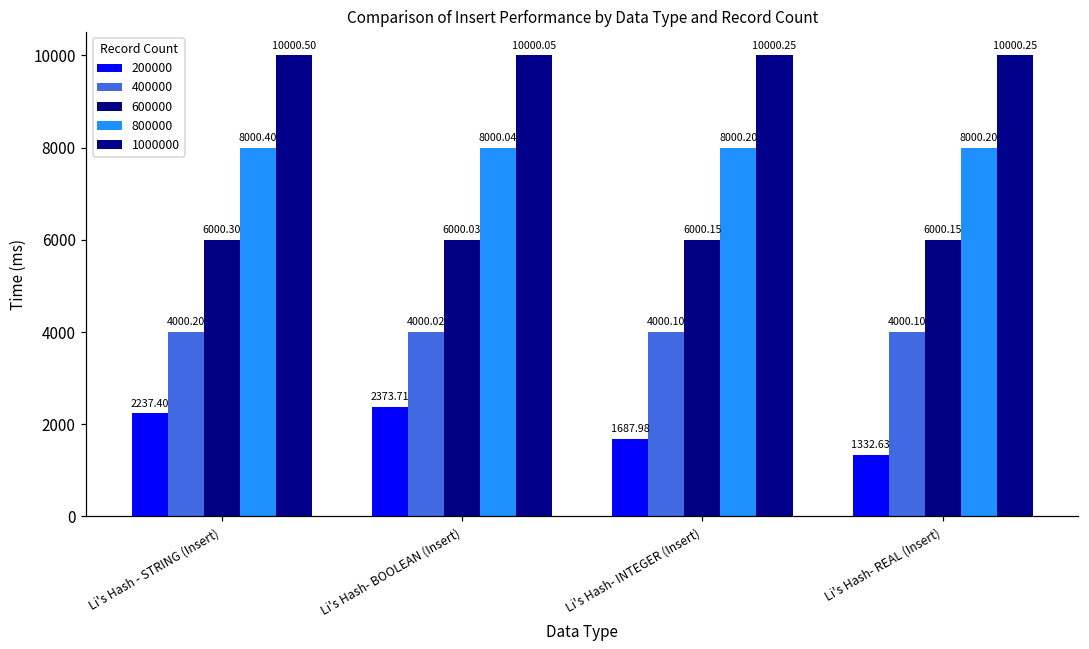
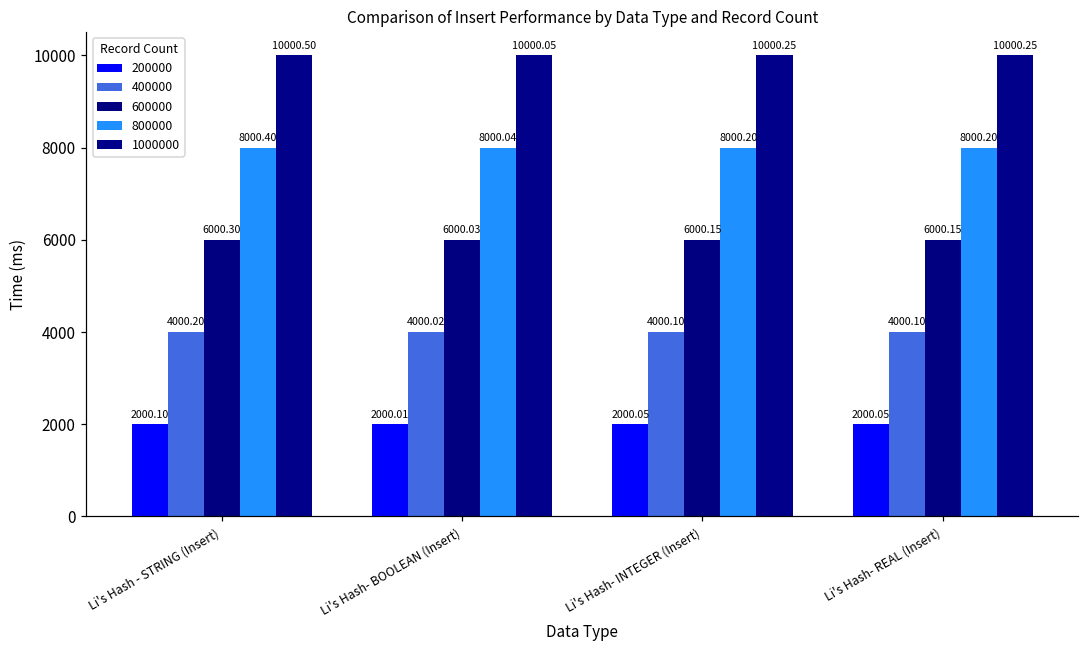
200000, Li's Hash - STRING (Insert): 2237.40 -> 2000.10
200000, Li's Hash- BOOLEAN (Insert): 2373.71 -> 2000.01
200000, Li's Hash- INTEGER (Insert): 1687.98 -> 2000.05
200000, Li's Hash- REAL (Insert): 1332.63 -> 2000.05
